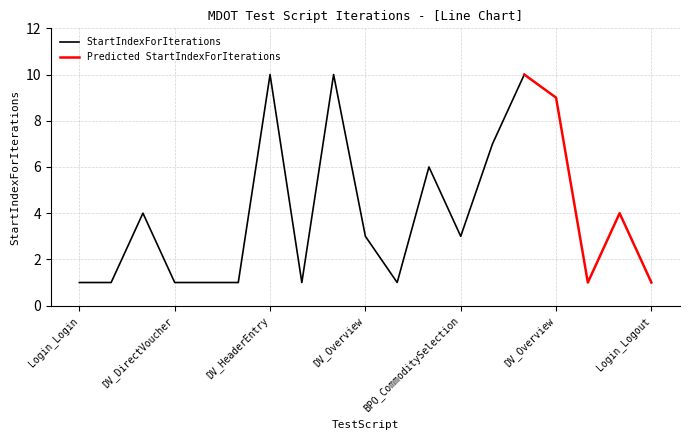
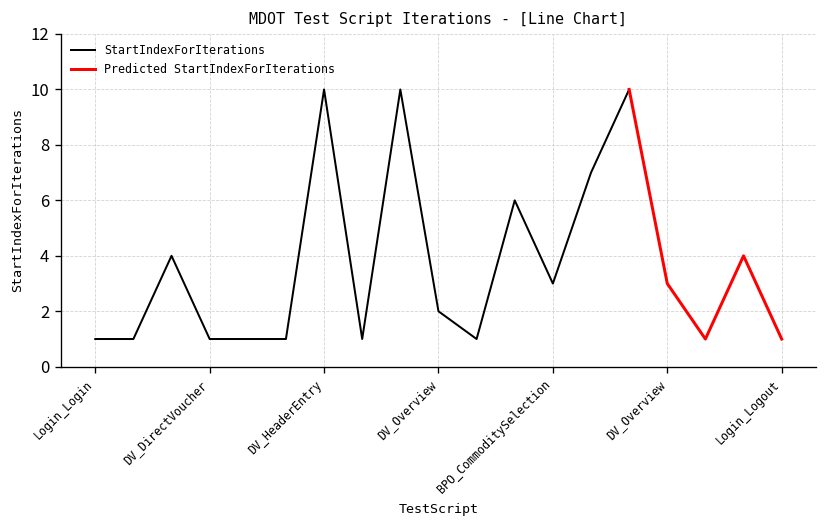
StartIndexForIterations, DV_Overview: 3 -> 2
Predicted StartIndexForIterations, DV_Overview: 9 -> 3
